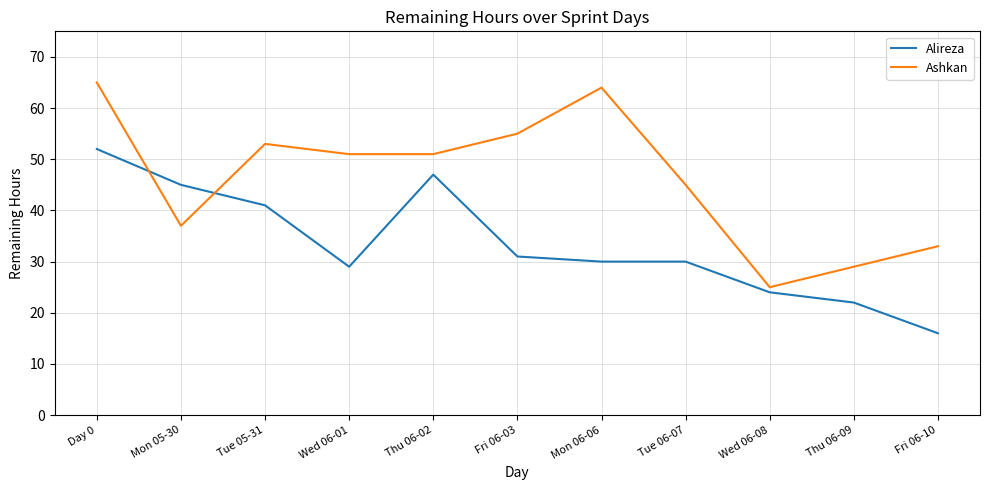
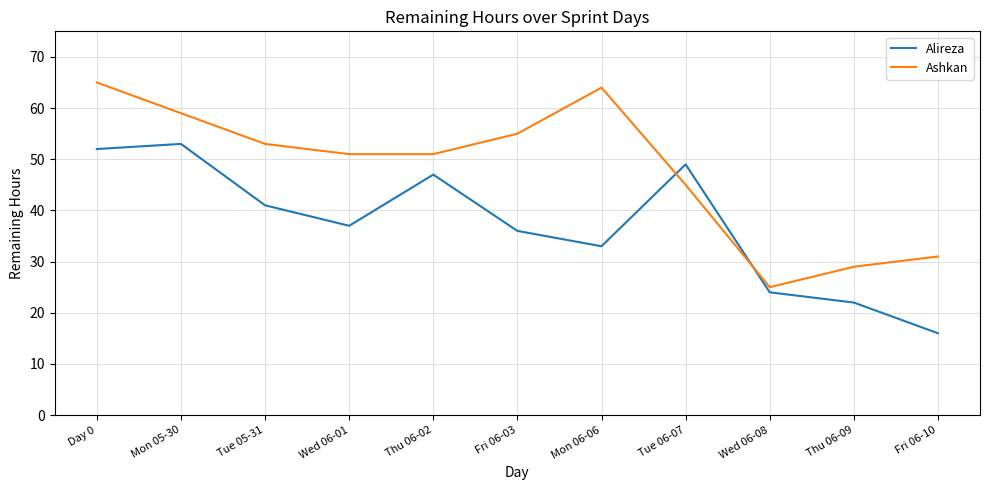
Alireza, Mon 05-30: 45 -> 53
Ashkan, Mon 05-30: 37 -> 59
Alireza, Wed 06-01: 29 -> 37
Alireza, Fri 06-03: 31 -> 36
Alireza, Mon 06-06: 30 -> 33
Alireza, Tue 06-07: 30 -> 49
Ashkan, Fri 06-10: 33 -> 31
